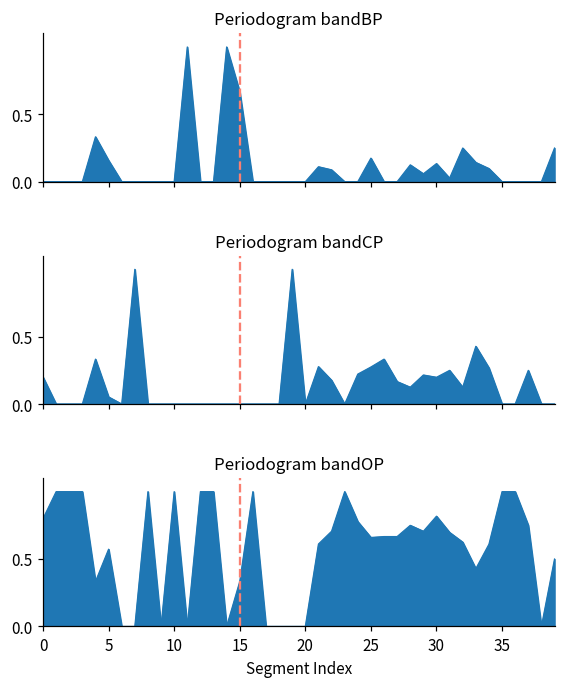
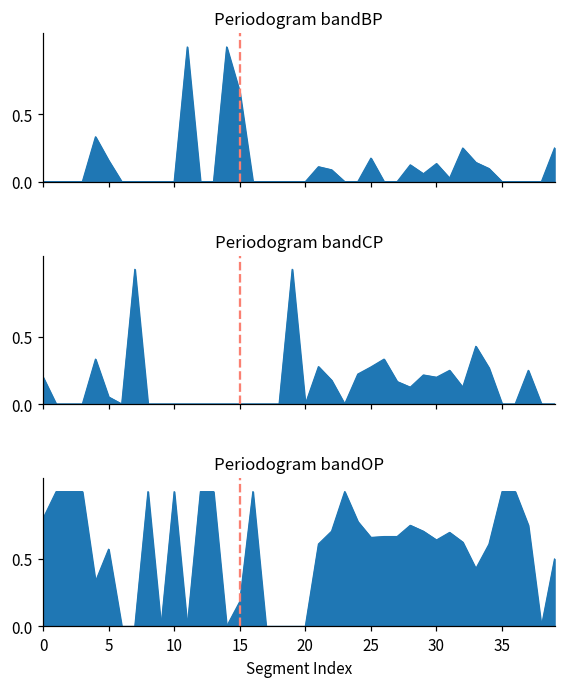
Periodogram bandOP, 15: 0.33 -> 0.18
Periodogram bandOP, 30: 0.82 -> 0.64
